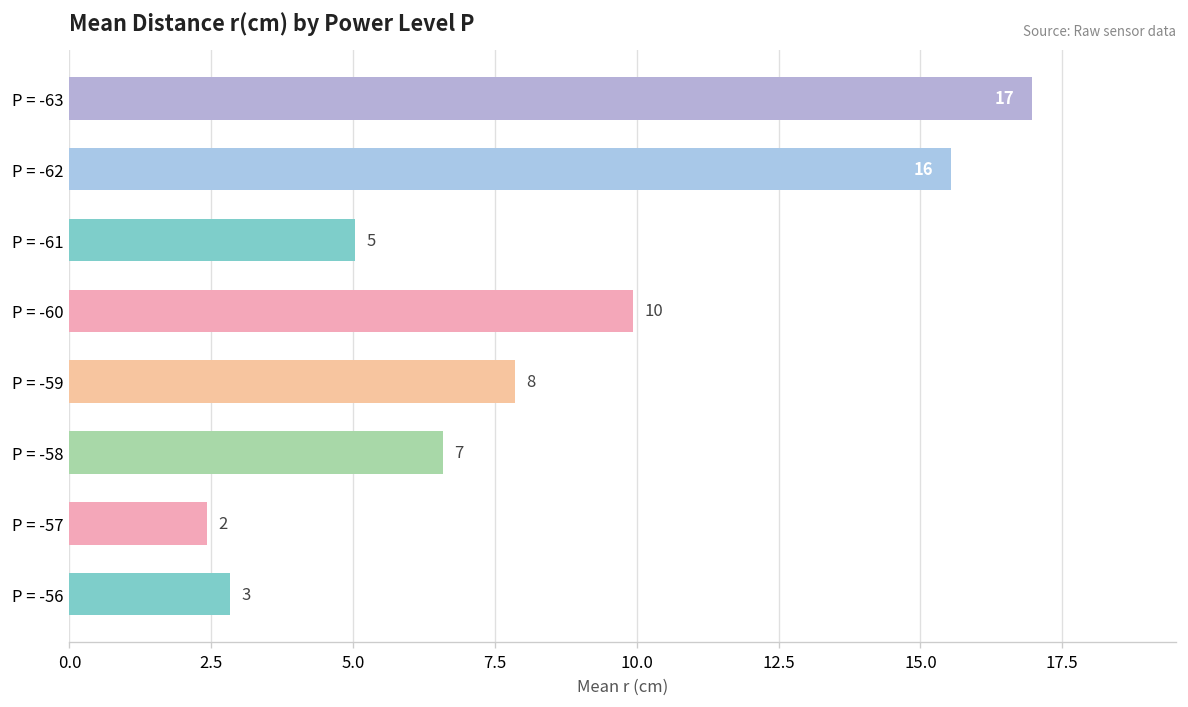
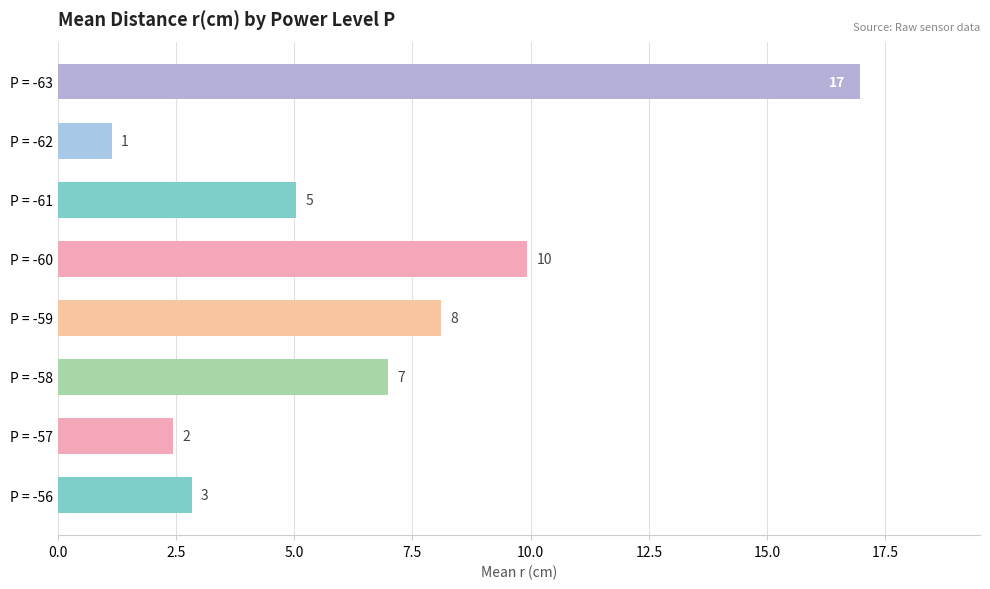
P = -62: 16 -> 1
P = -59: 7.9 -> 8.1
P = -58: 6.6 -> 7.0
